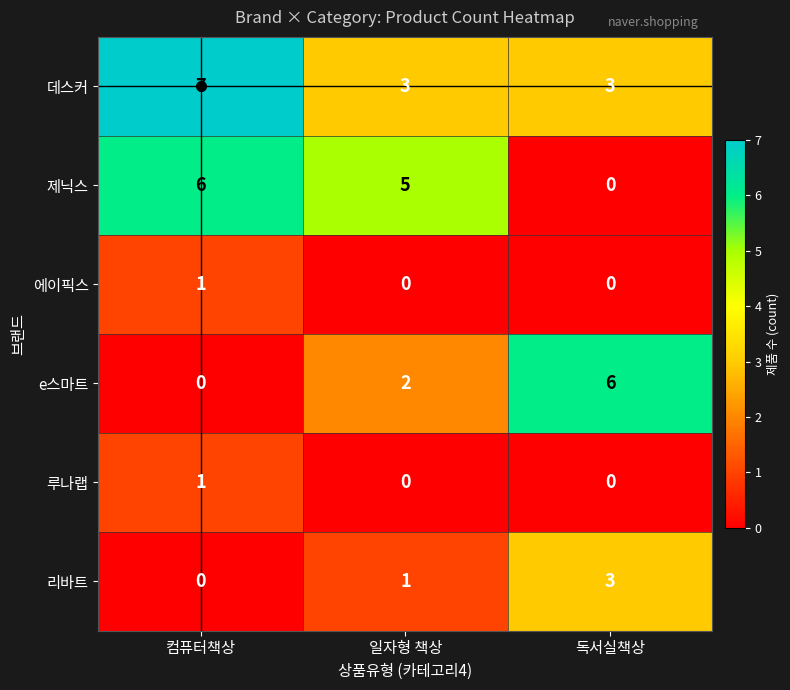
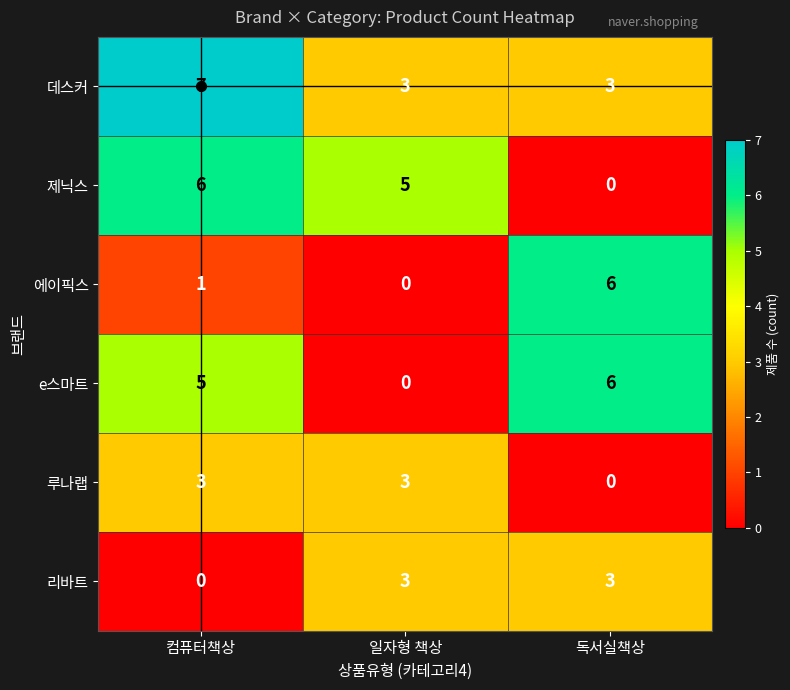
에이픽스, 독서실책상: 0 -> 6
e스마트, 컴퓨터책상: 0 -> 5
e스마트, 일자형 책상: 2 -> 0
루나랩, 컴퓨터책상: 1 -> 3
루나랩, 일자형 책상: 0 -> 3
리바트, 일자형 책상: 1 -> 3
